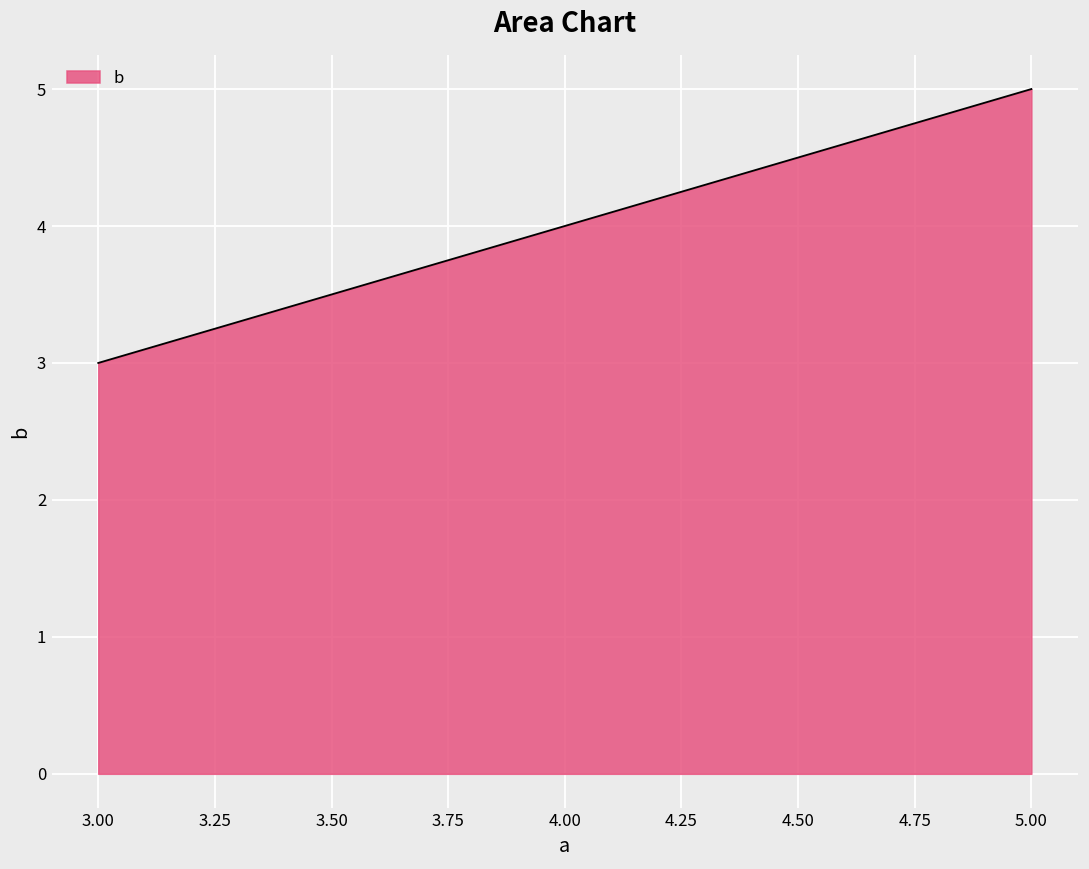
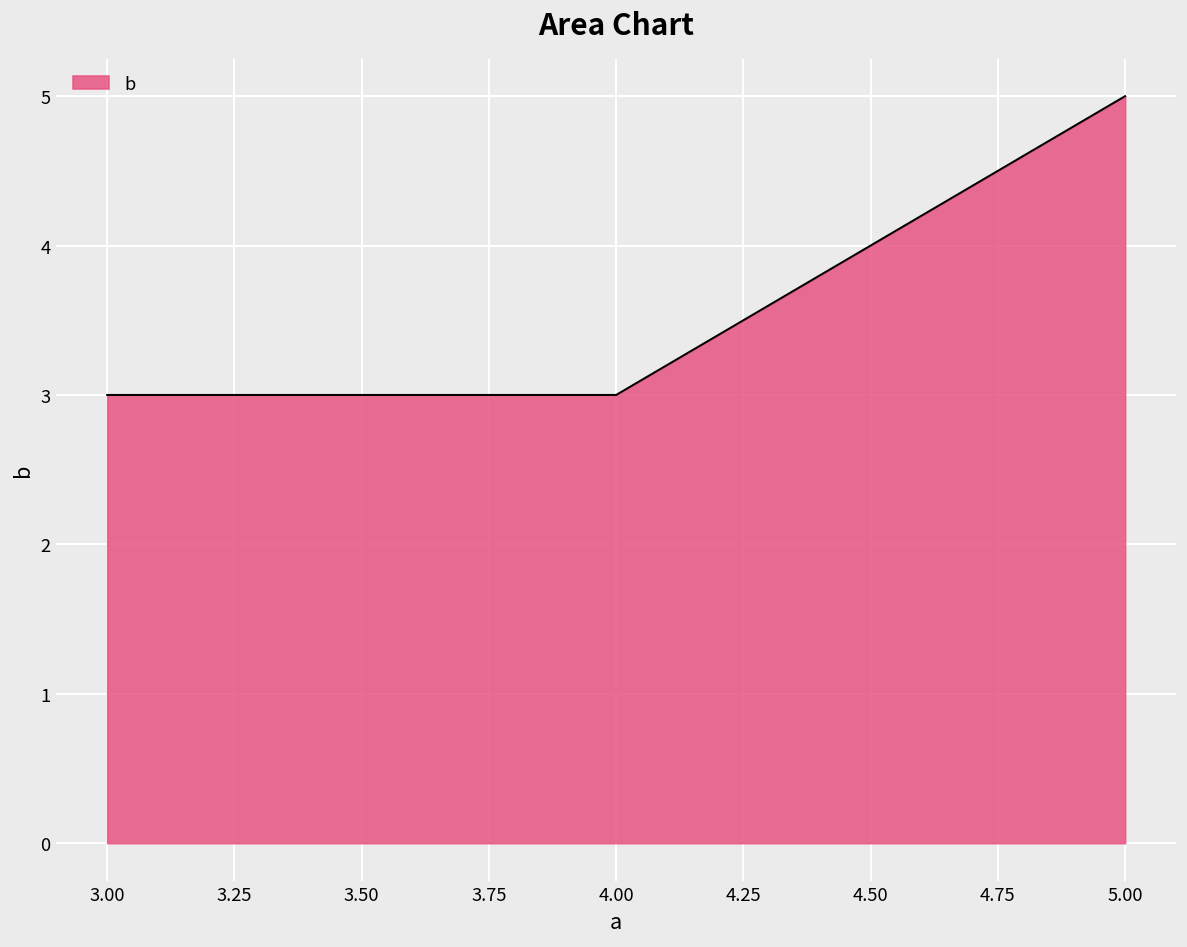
4.00: 4 -> 3
